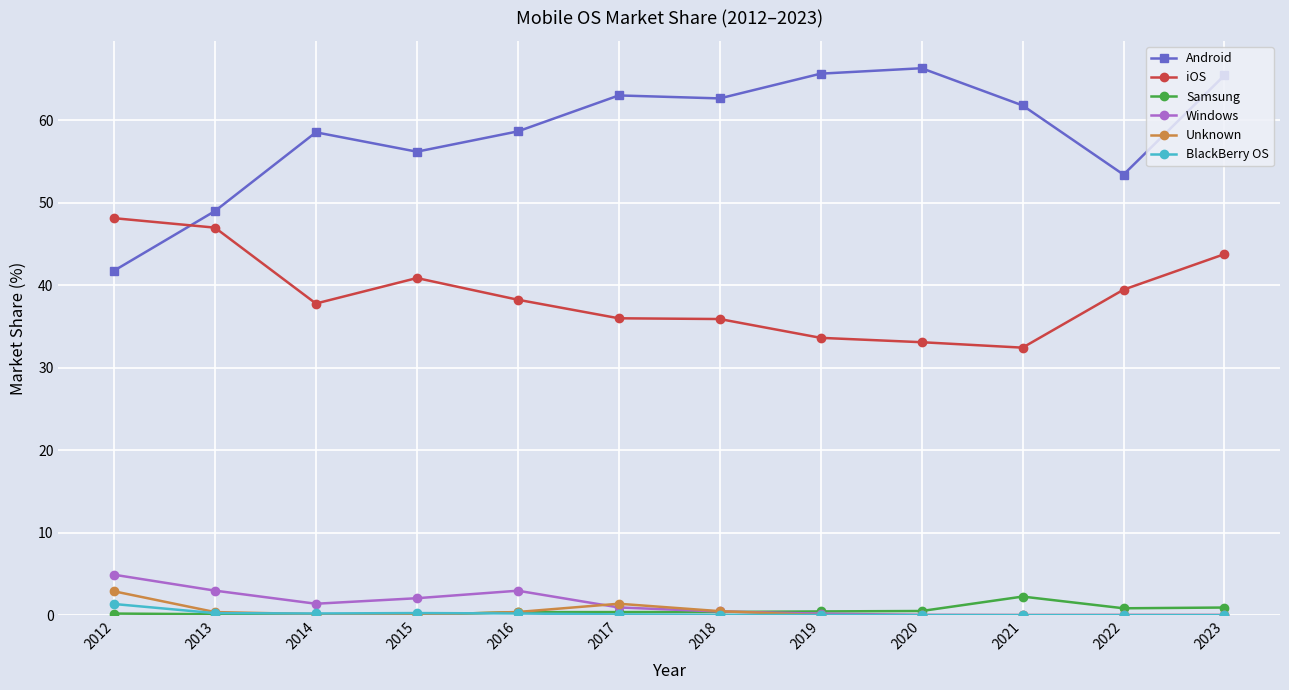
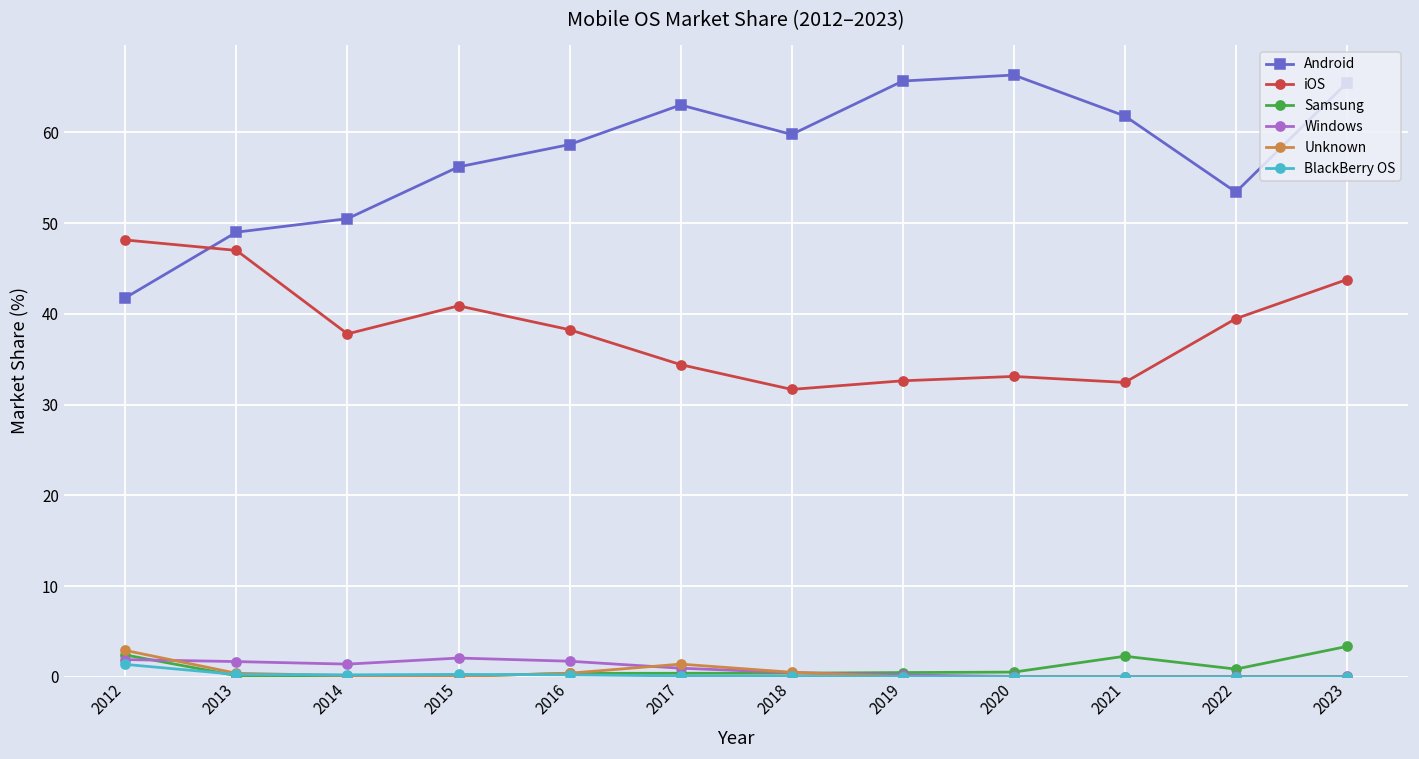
Samsung, 2012: 0 -> 2
Windows, 2012: 5 -> 2
Windows, 2013: 3 -> 2
Android, 2014: 59 -> 50
Windows, 2016: 3 -> 2
iOS, 2017: 36 -> 34
Android, 2018: 63 -> 60
iOS, 2018: 36 -> 32
iOS, 2019: 34 -> 33
Samsung, 2023: 1 -> 3
